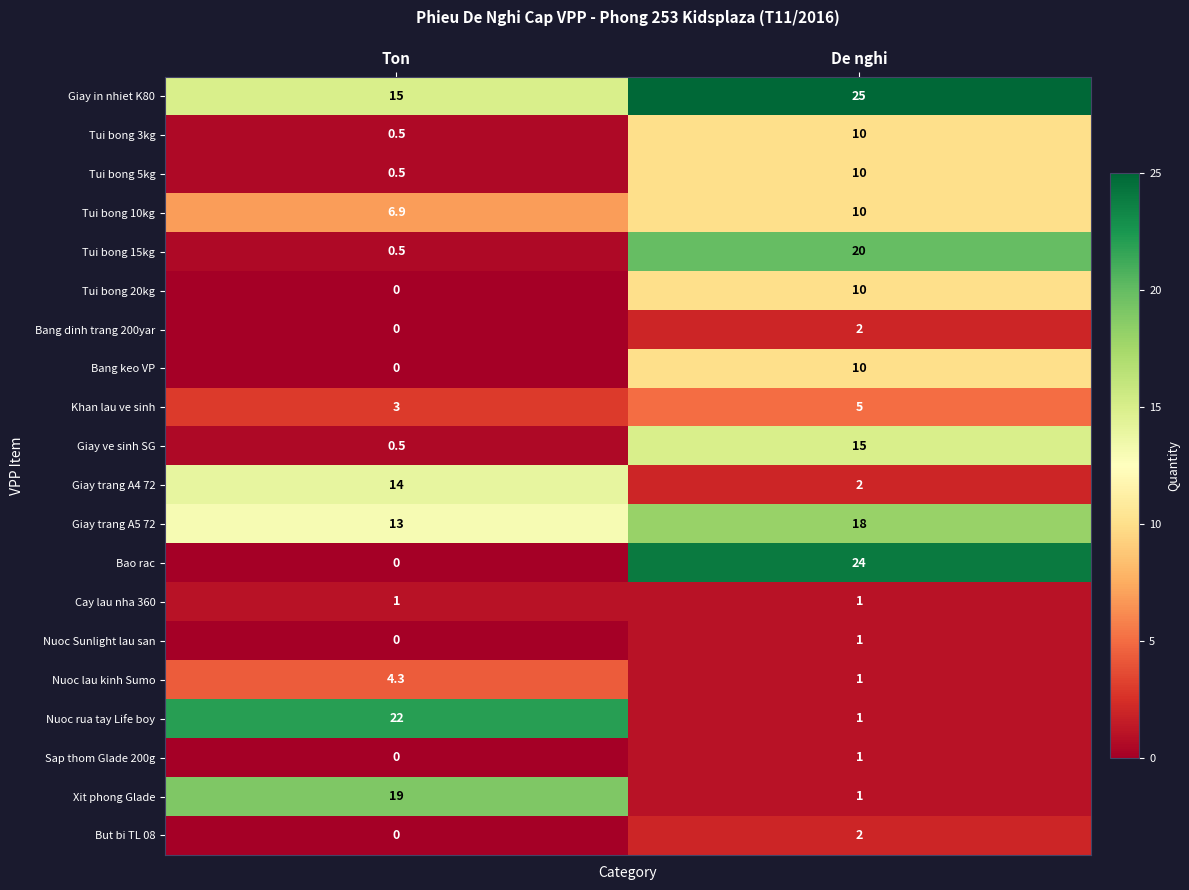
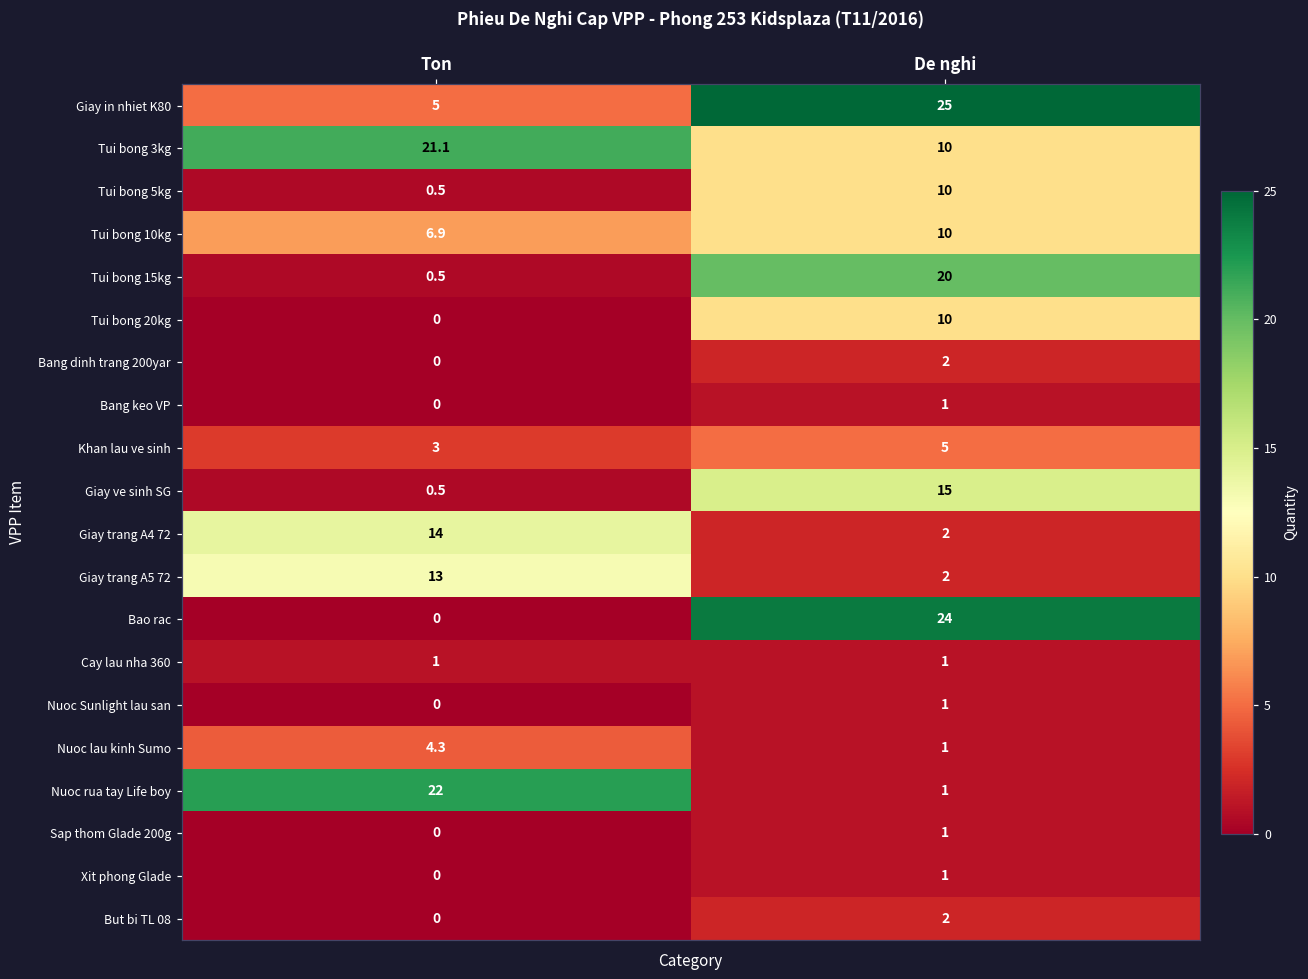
Giay in nhiet K80, Ton: 15 -> 5
Tui bong 3kg, Ton: 0.5 -> 21.1
Bang keo VP, De nghi: 10 -> 1
Giay trang A5 72, De nghi: 18 -> 2
Xit phong Glade, Ton: 19 -> 0
